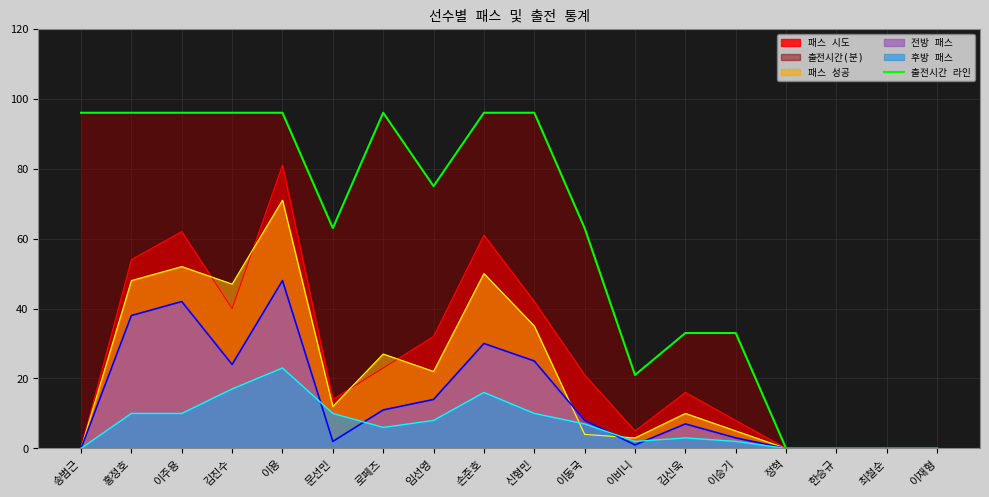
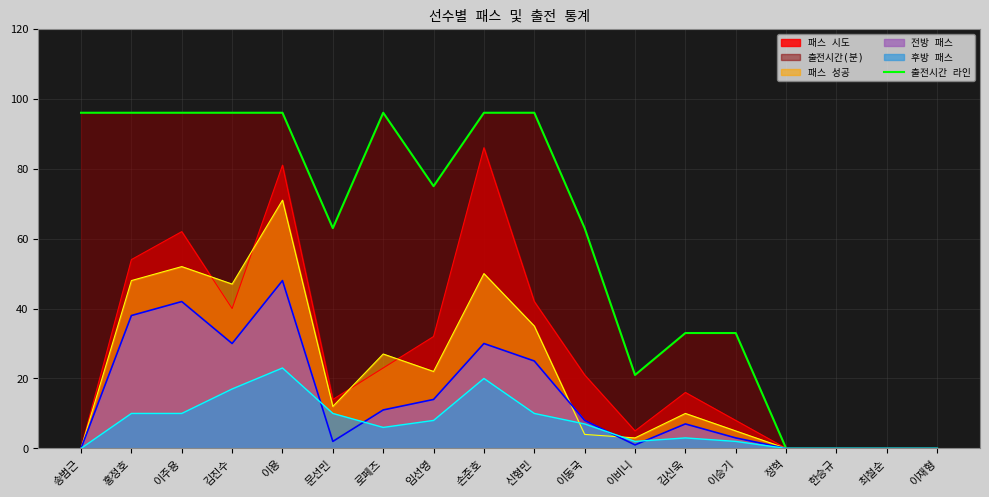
전방 패스, 김진수: 24 -> 30
패스 시도, 손준호: 61 -> 86
후방 패스, 손준호: 16 -> 20
